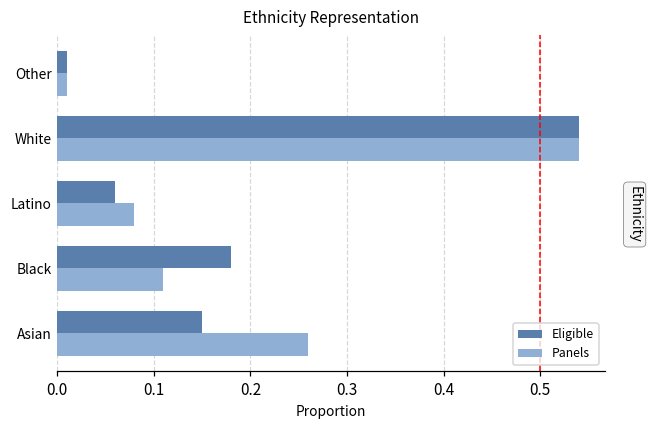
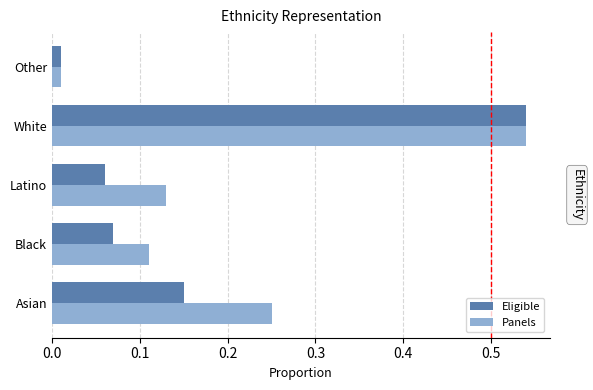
Panels, Latino: 0.08 -> 0.13
Eligible, Black: 0.18 -> 0.07
Panels, Asian: 0.26 -> 0.25
